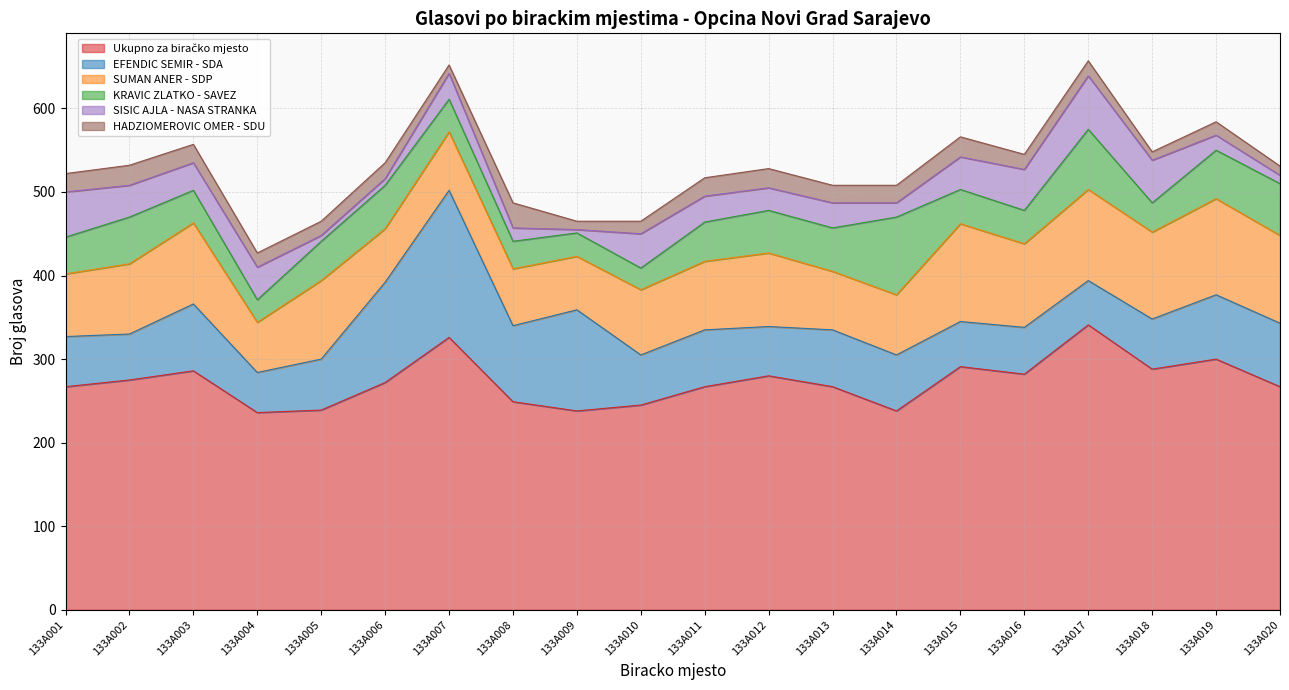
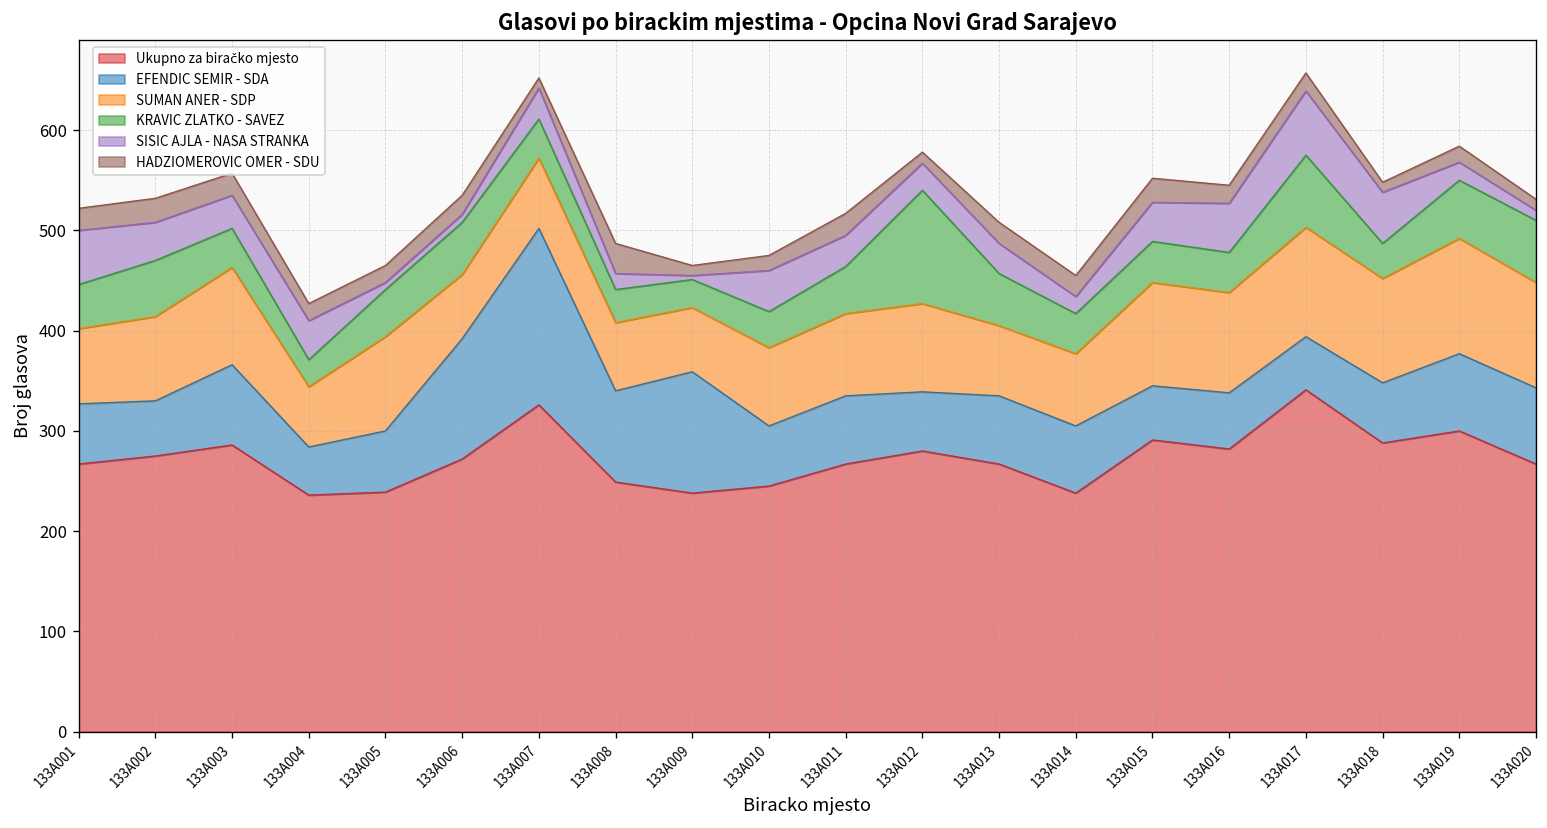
KRAVIC ZLATKO - SAVEZ, 133A010: 30 -> 40
KRAVIC ZLATKO - SAVEZ, 133A012: 50 -> 110
HADZIOMEROVIC OMER - SDU, 133A012: 20 -> 10
KRAVIC ZLATKO - SAVEZ, 133A014: 90 -> 40
SUMAN ANER - SDP, 133A015: 120 -> 100
